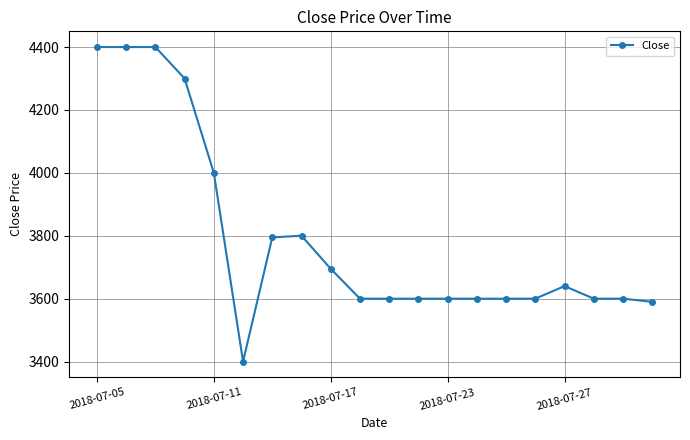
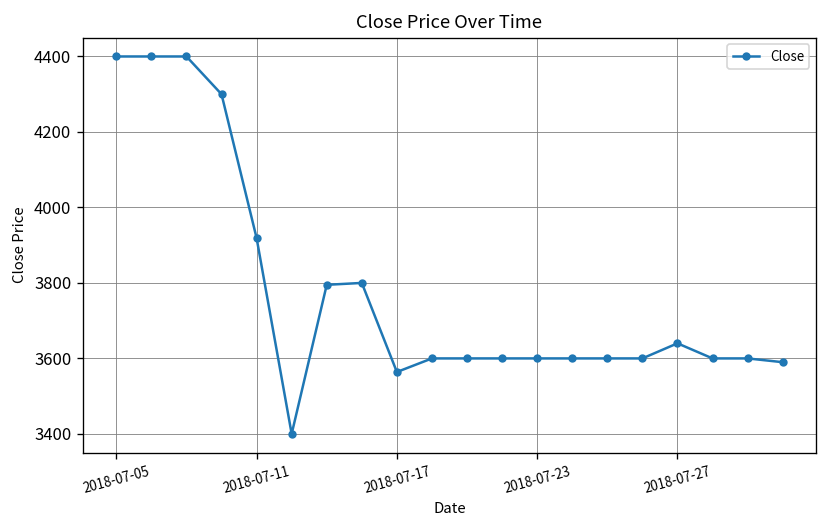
2018-07-11: 4000 -> 3920
2018-07-17: 3700 -> 3560
